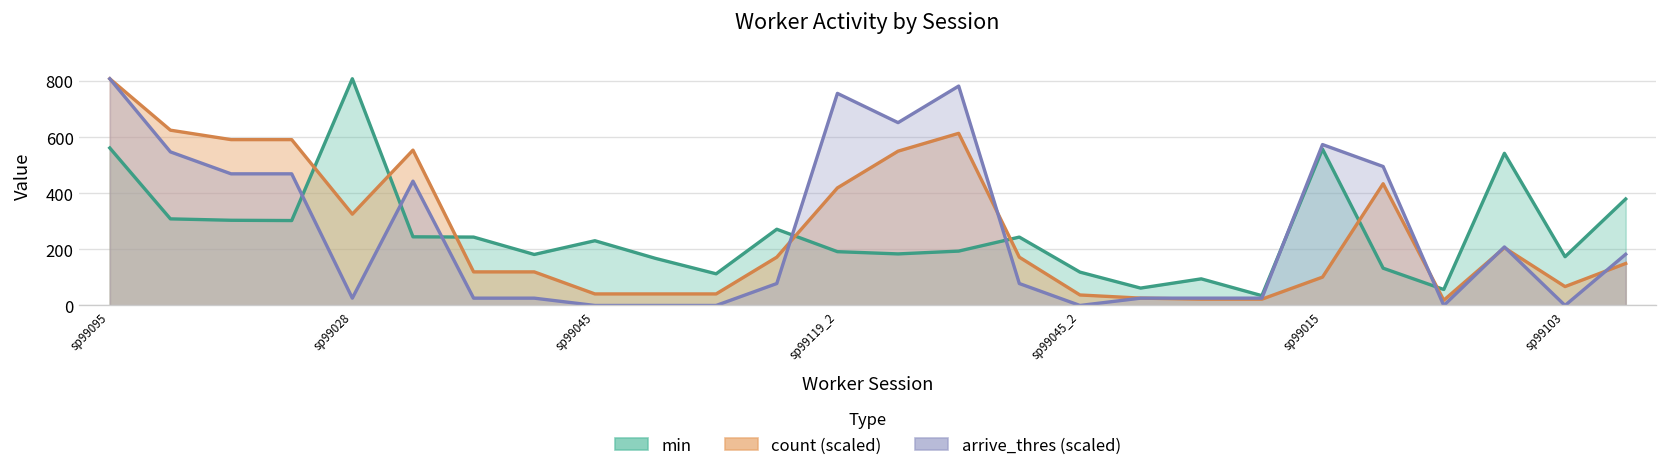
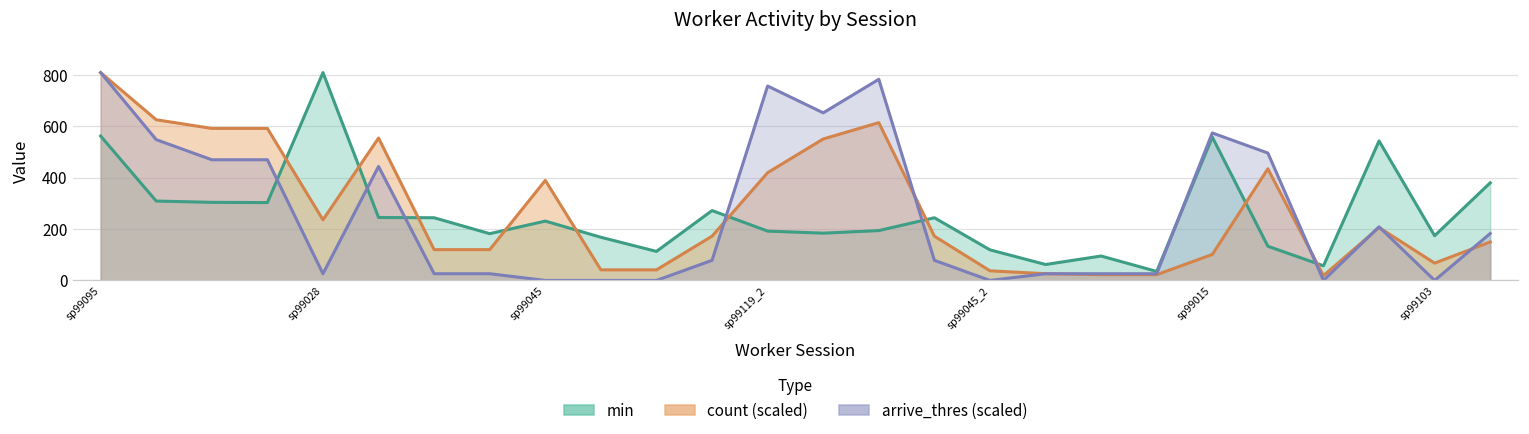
count (scaled), sp99028: 330 -> 240
count (scaled), sp99045: 40 -> 390
